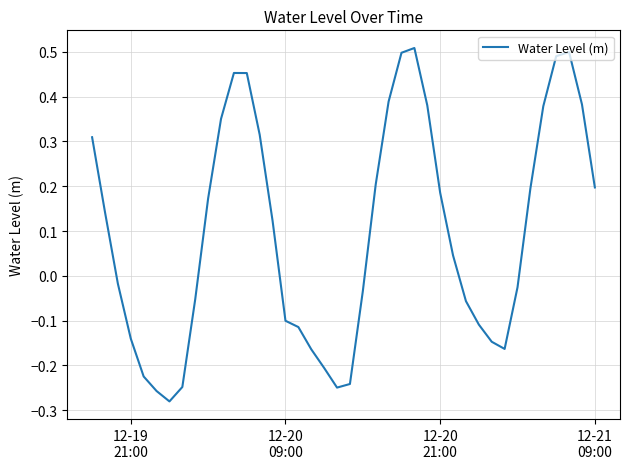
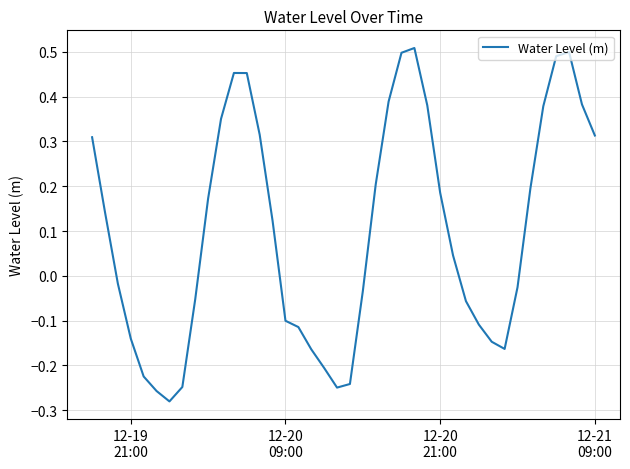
12-21 09:00: 0.20 -> 0.31
